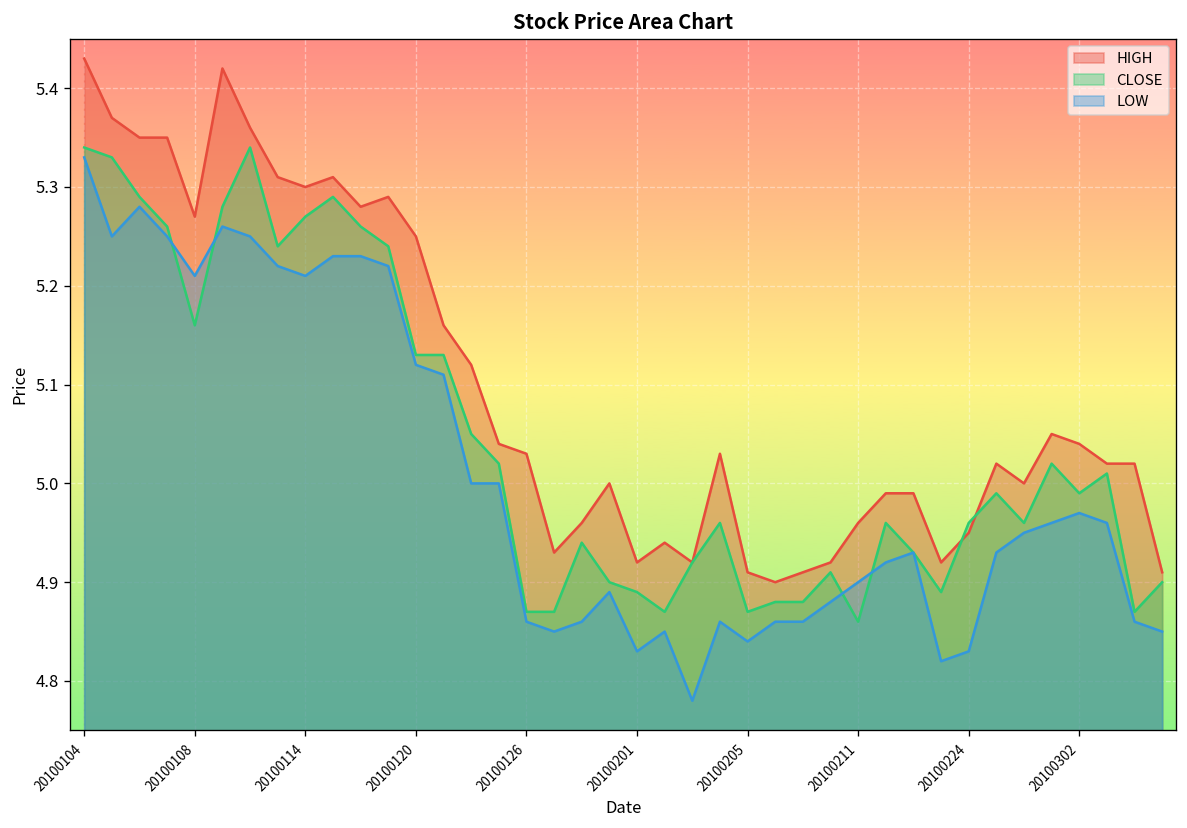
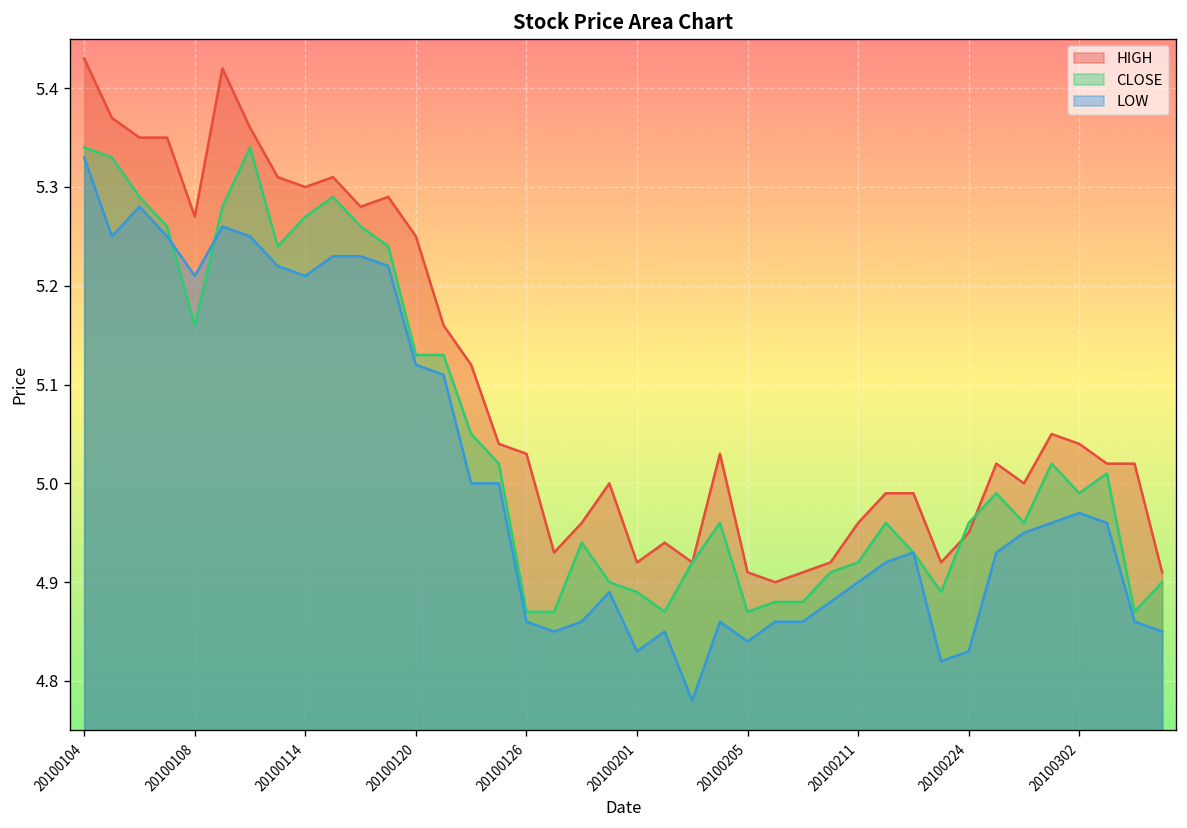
CLOSE, 20100211: 4.86 -> 4.92
